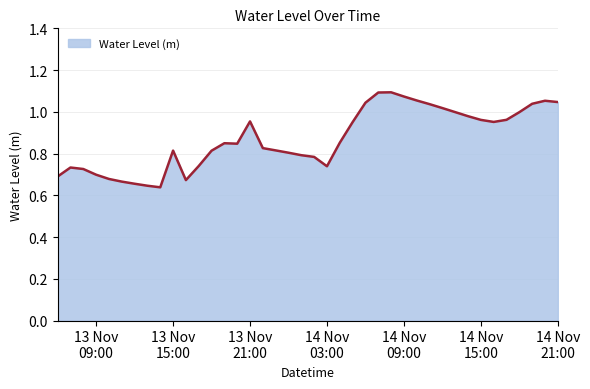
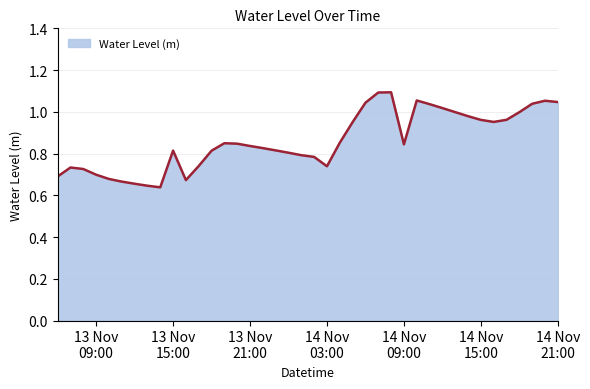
13 Nov 21:00: 0.95 -> 0.84
14 Nov 09:00: 1.07 -> 0.84
